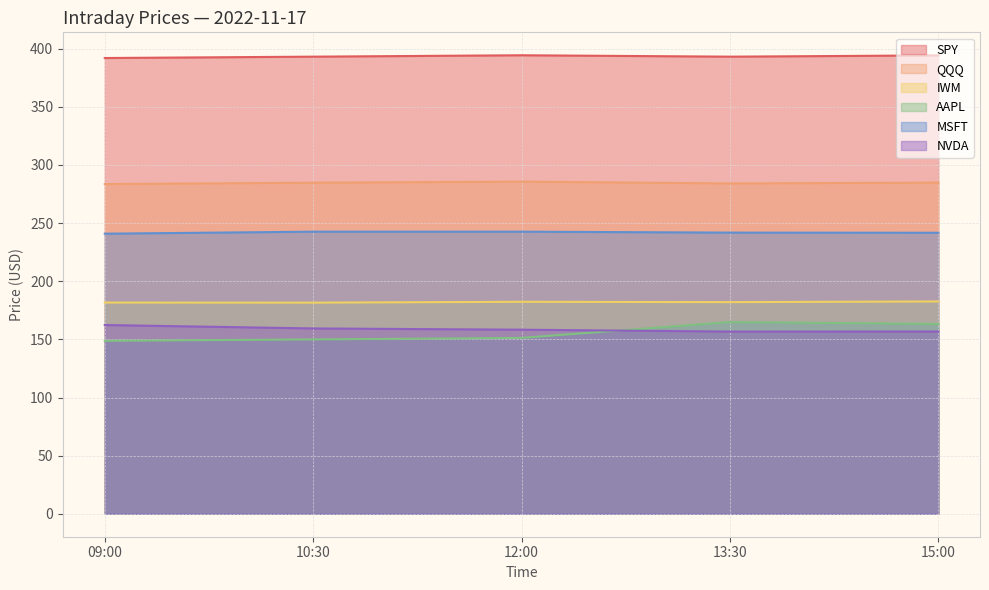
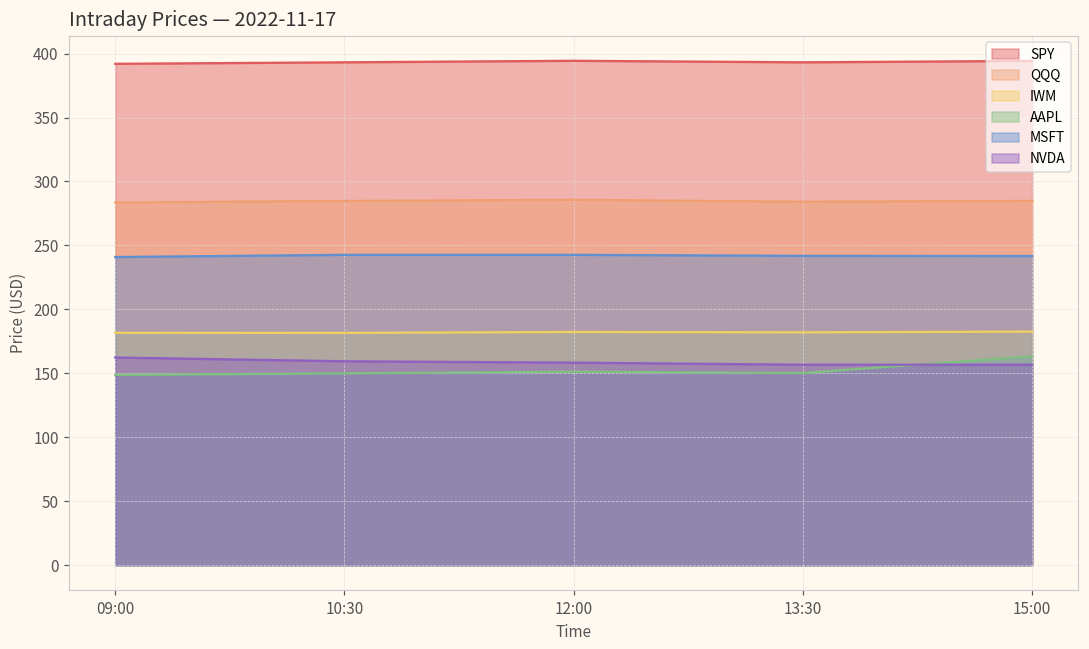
AAPL, 13:30: 165 -> 150
